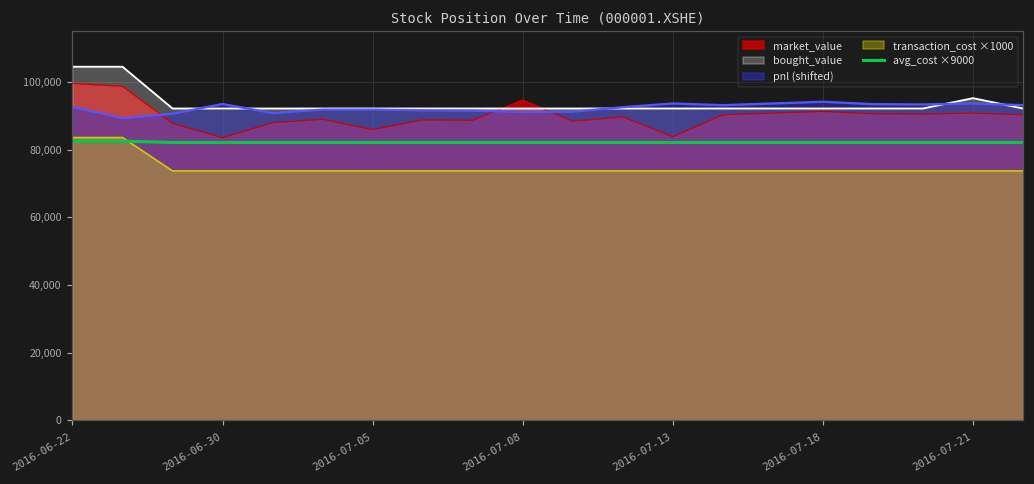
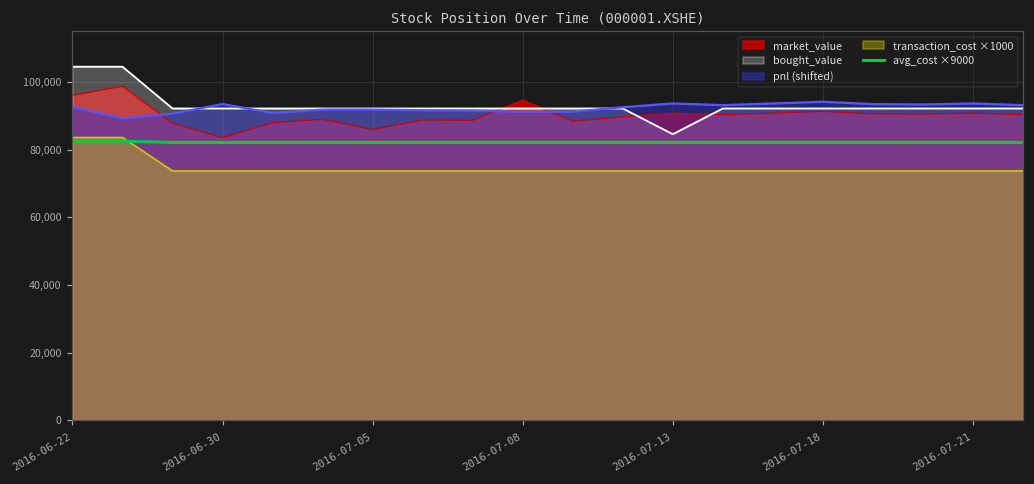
market_value, 2016-06-22: 100,000 -> 96,000
market_value, 2016-07-13: 84,000 -> 91,000
bought_value, 2016-07-13: 92,000 -> 85,000
bought_value, 2016-07-21: 95,000 -> 92,000
